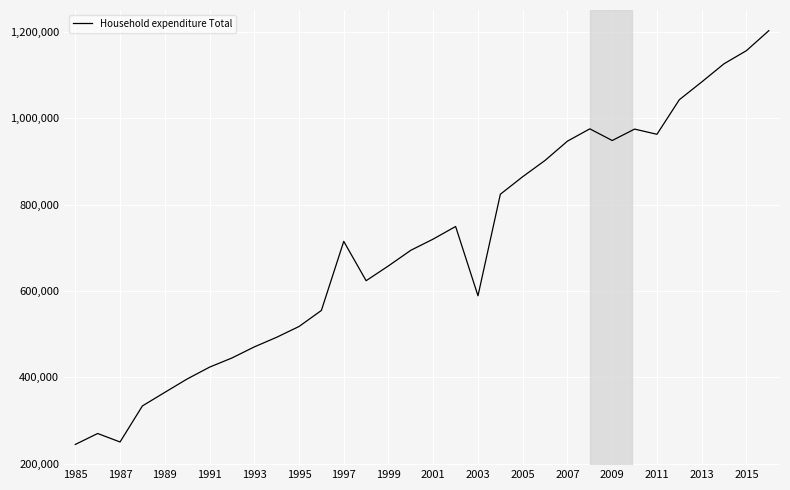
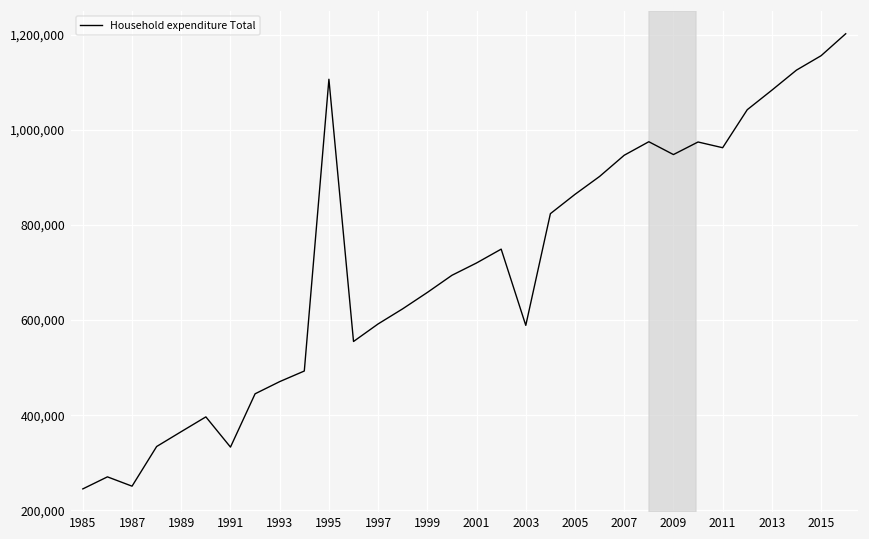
1991: 420,000 -> 330,000
1995: 520,000 -> 1,110,000
1997: 710,000 -> 590,000
